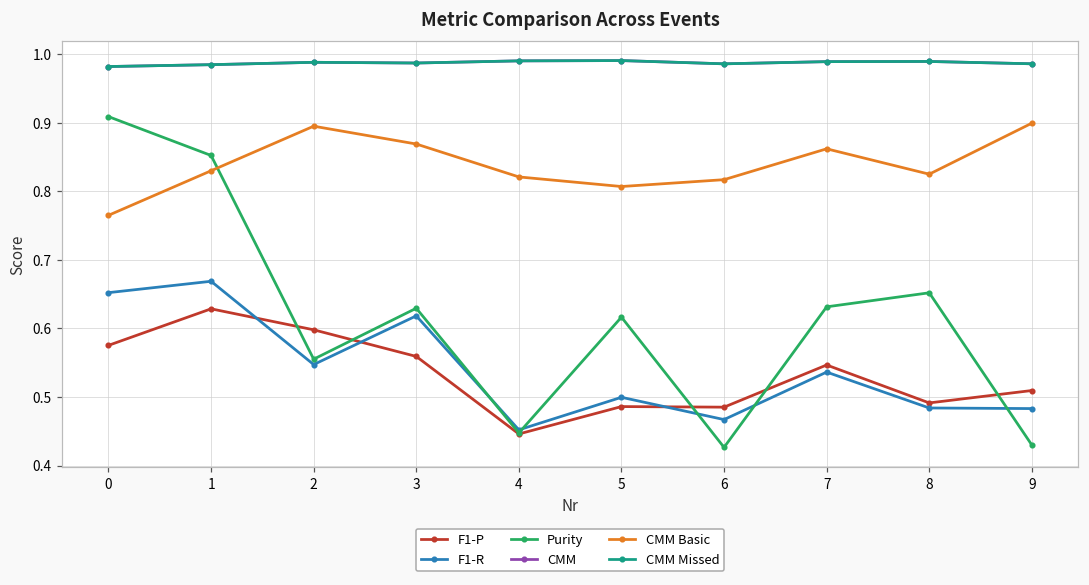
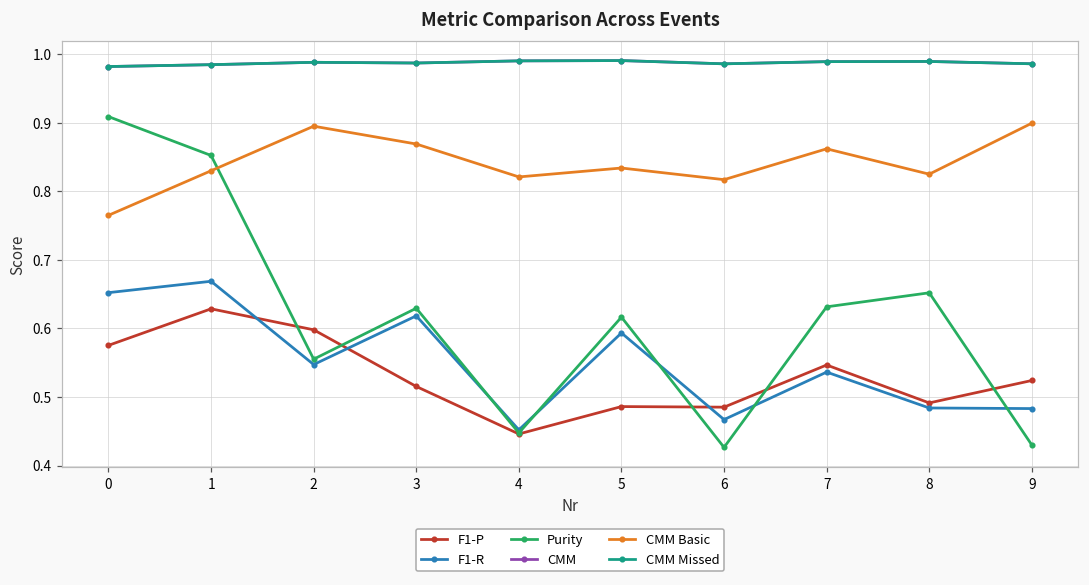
F1-P, 3: 0.56 -> 0.52
F1-R, 5: 0.50 -> 0.59
CMM Basic, 5: 0.81 -> 0.83
F1-P, 9: 0.51 -> 0.52
